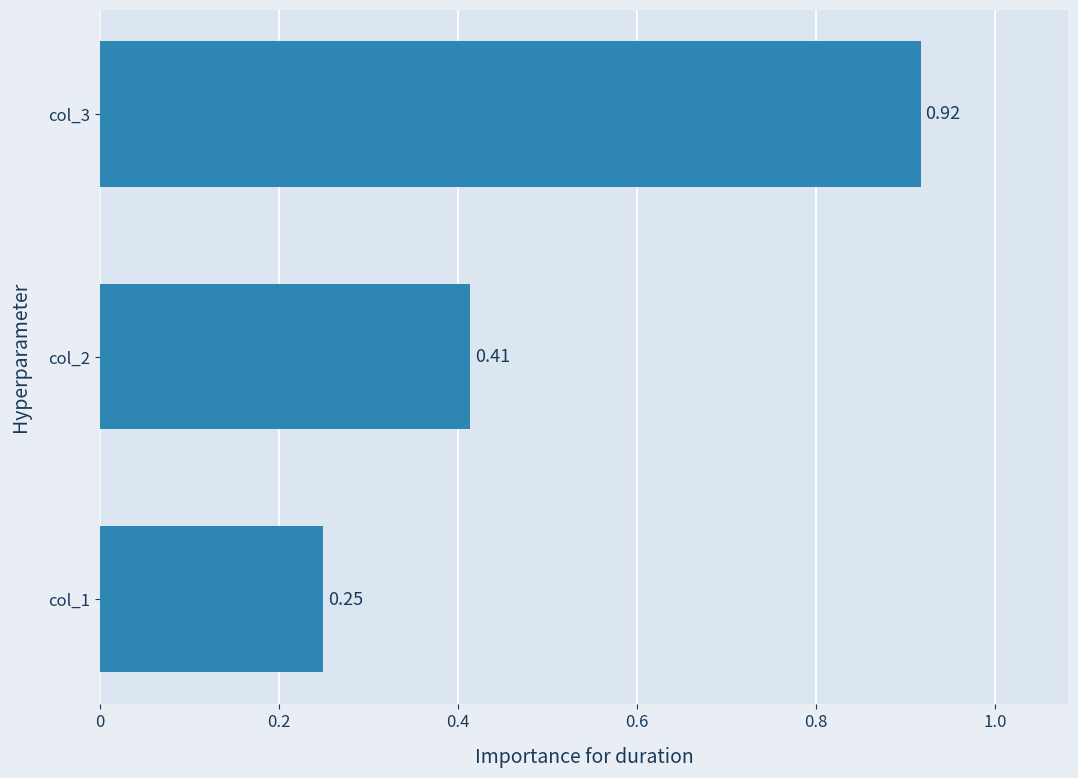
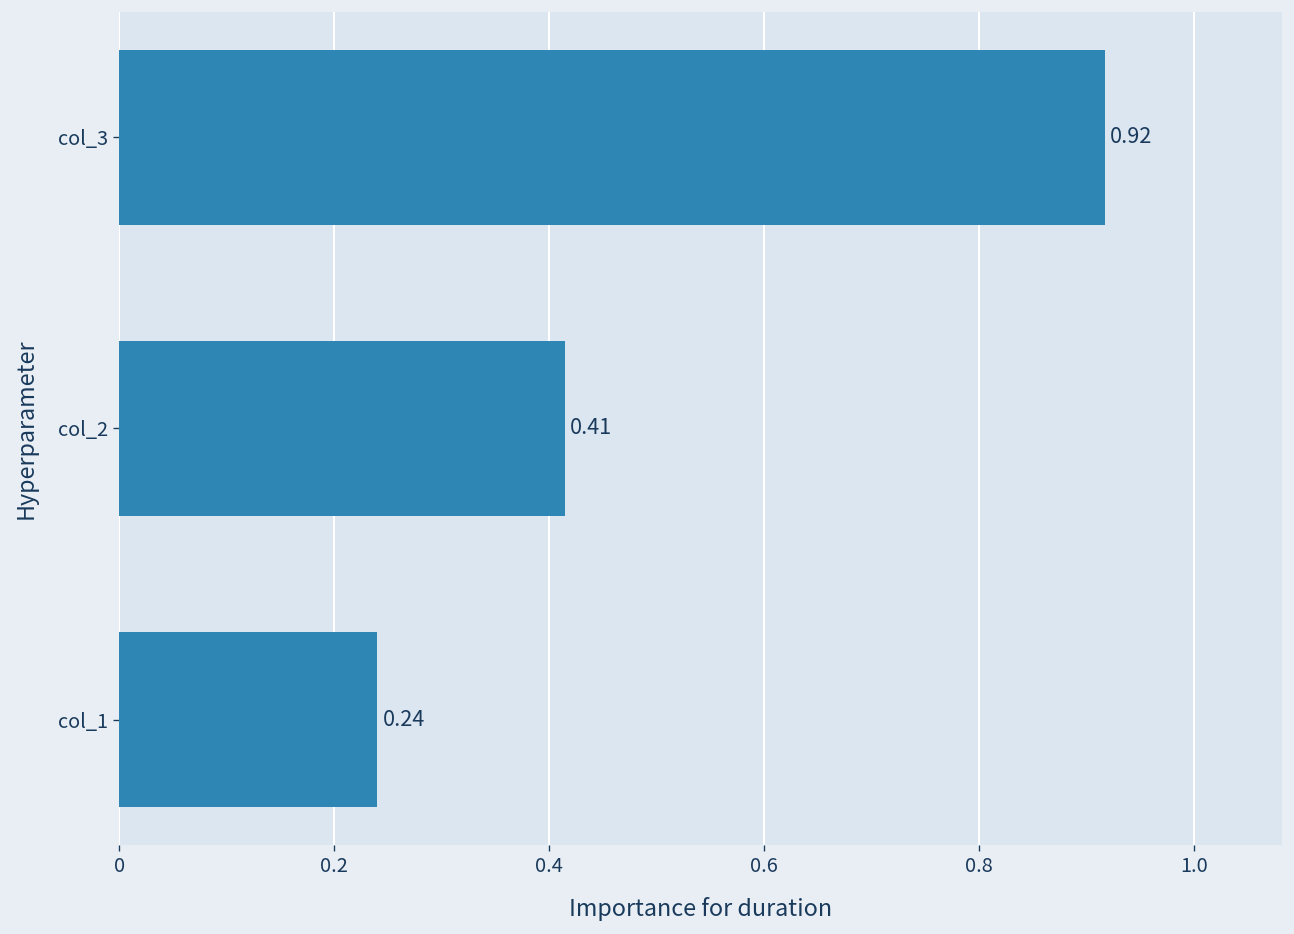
col_1: 0.25 -> 0.24
